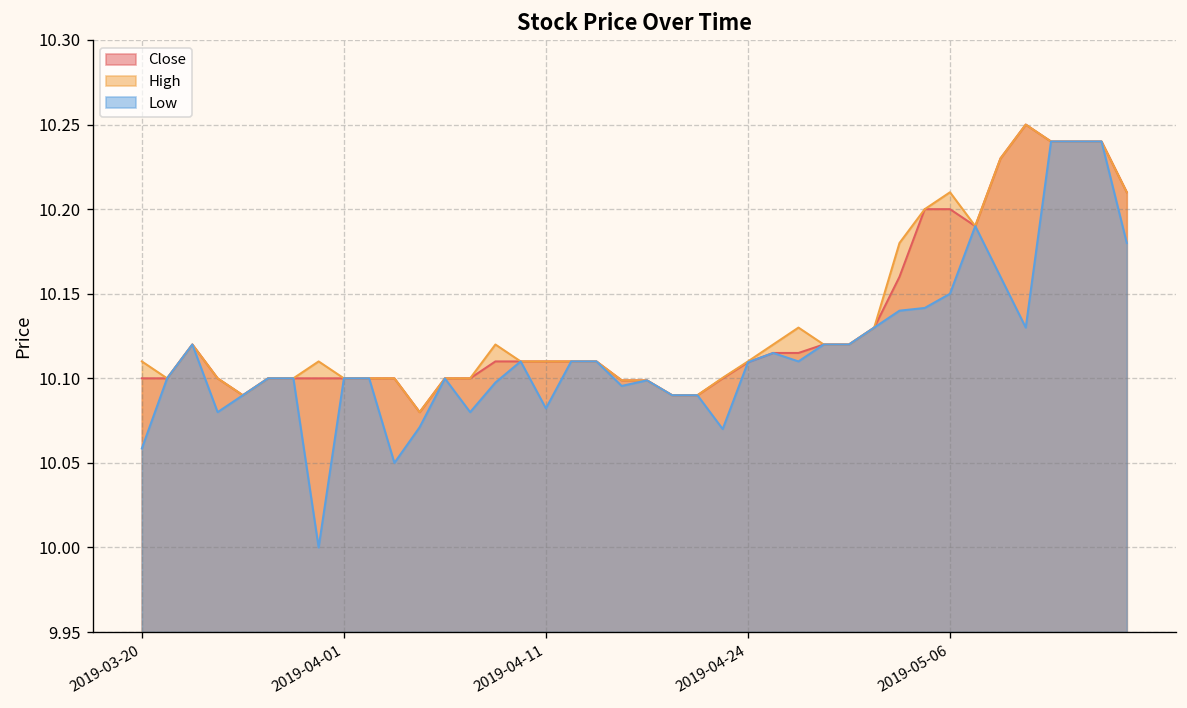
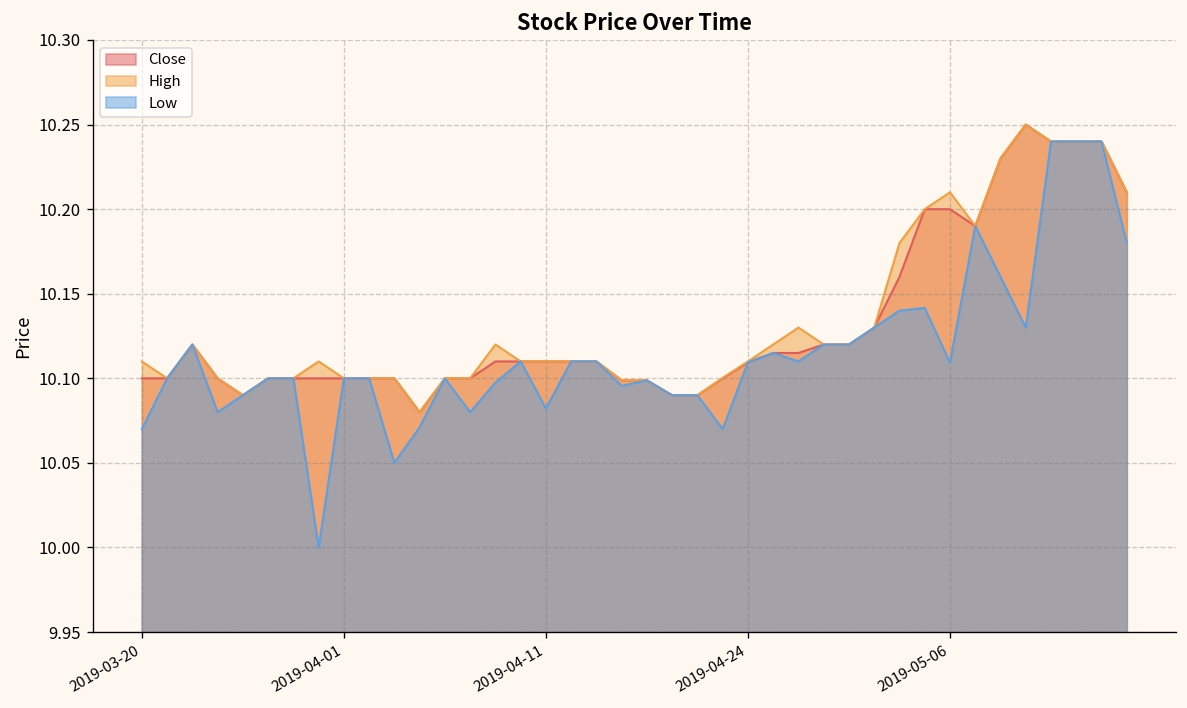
Low, 2019-03-20: 10.059 -> 10.070
Low, 2019-05-06: 10.150 -> 10.109
